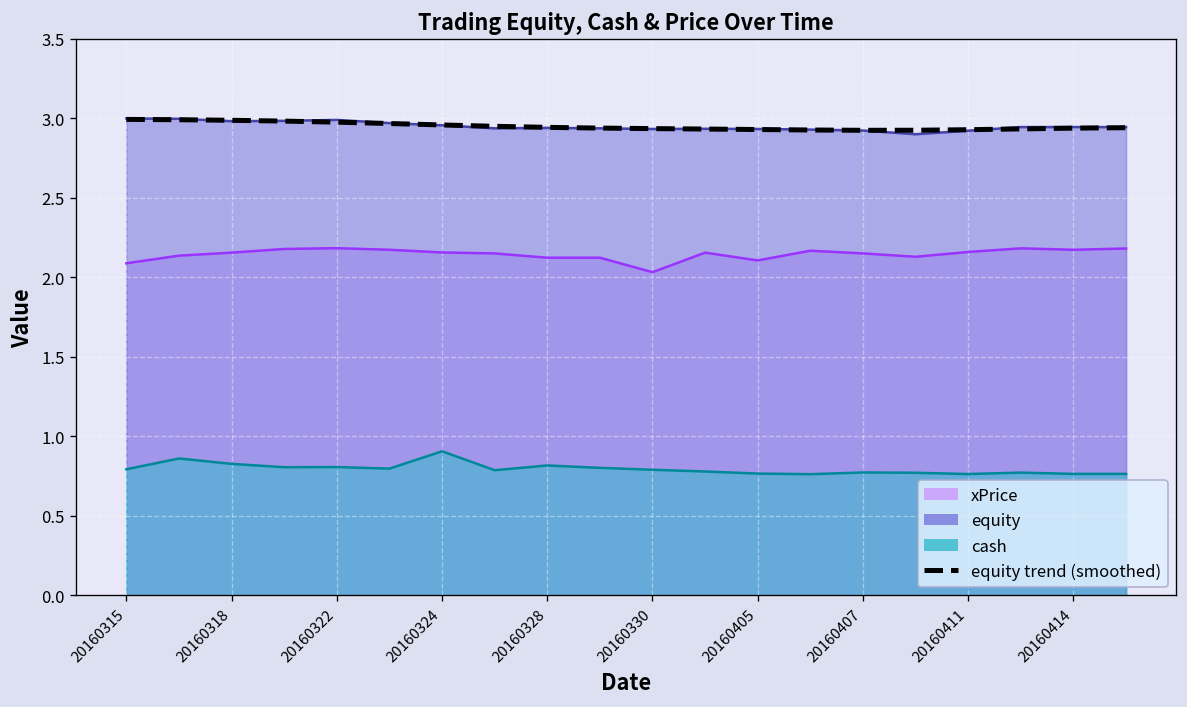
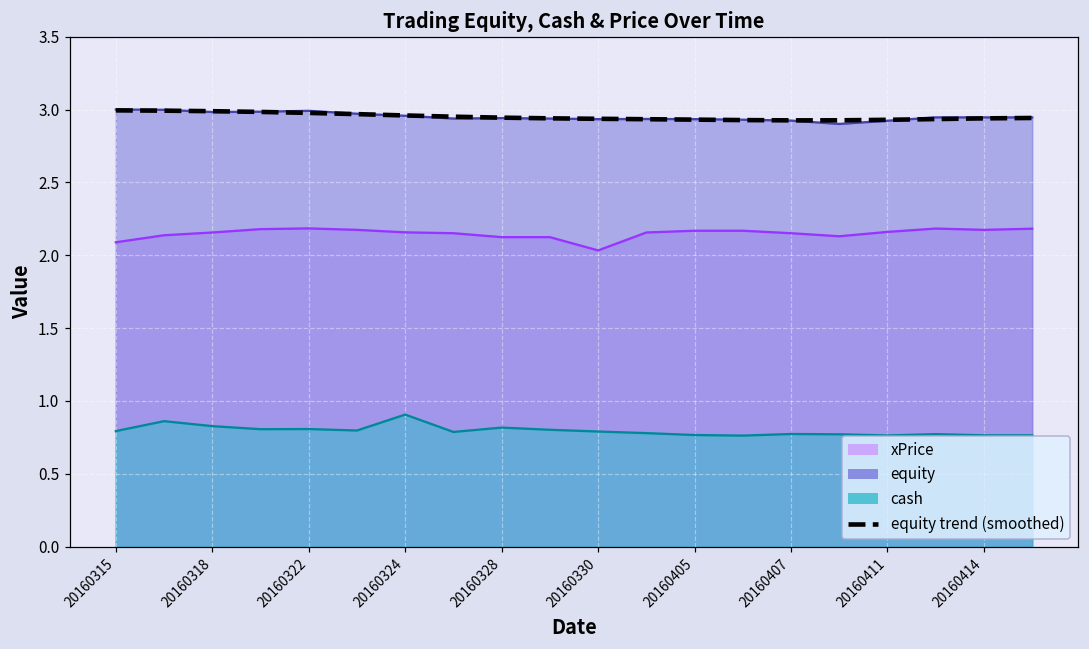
xPrice, 20160405: 2.11 -> 2.17
